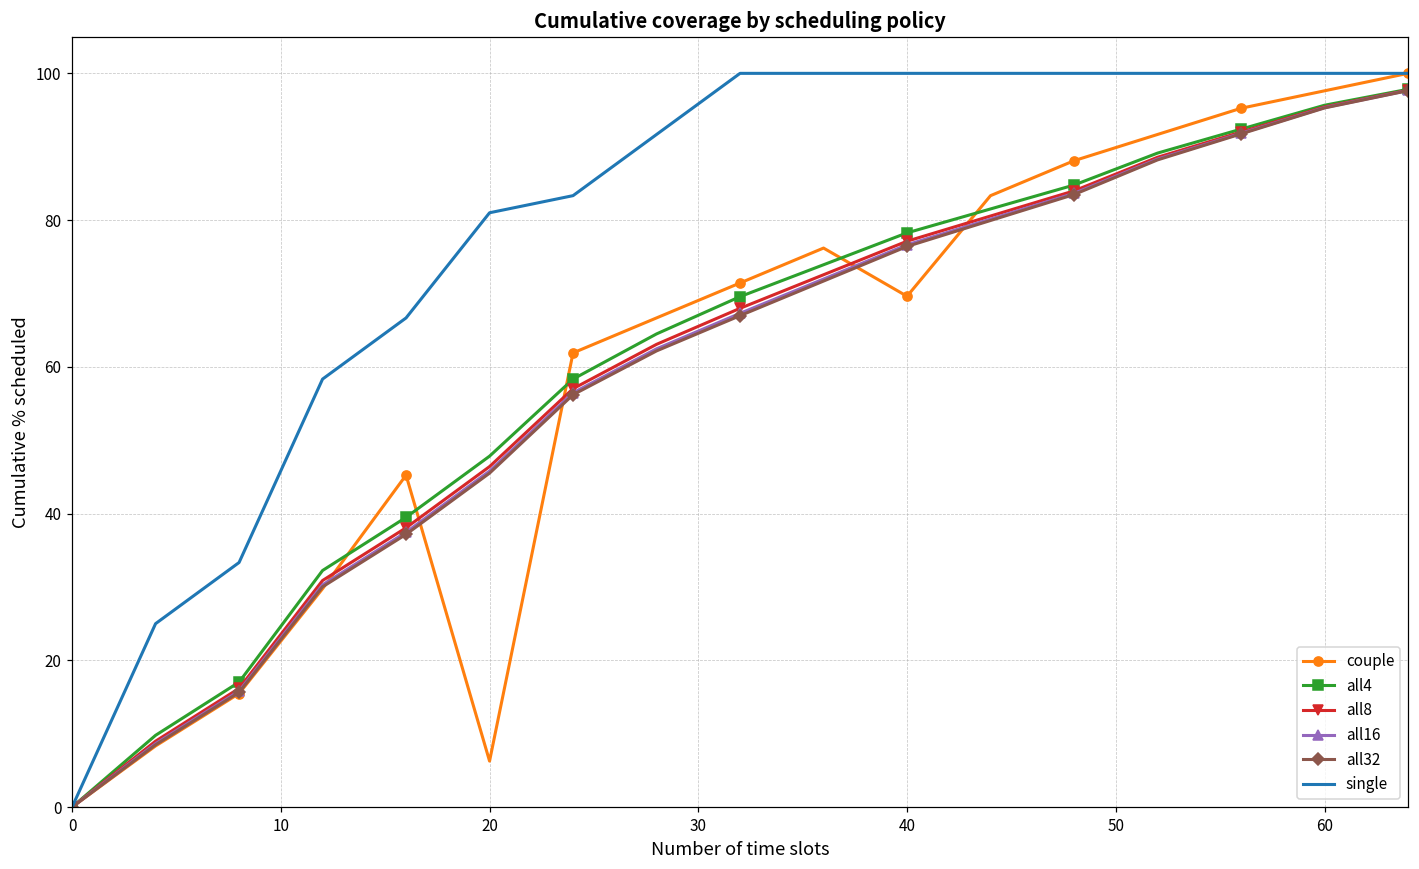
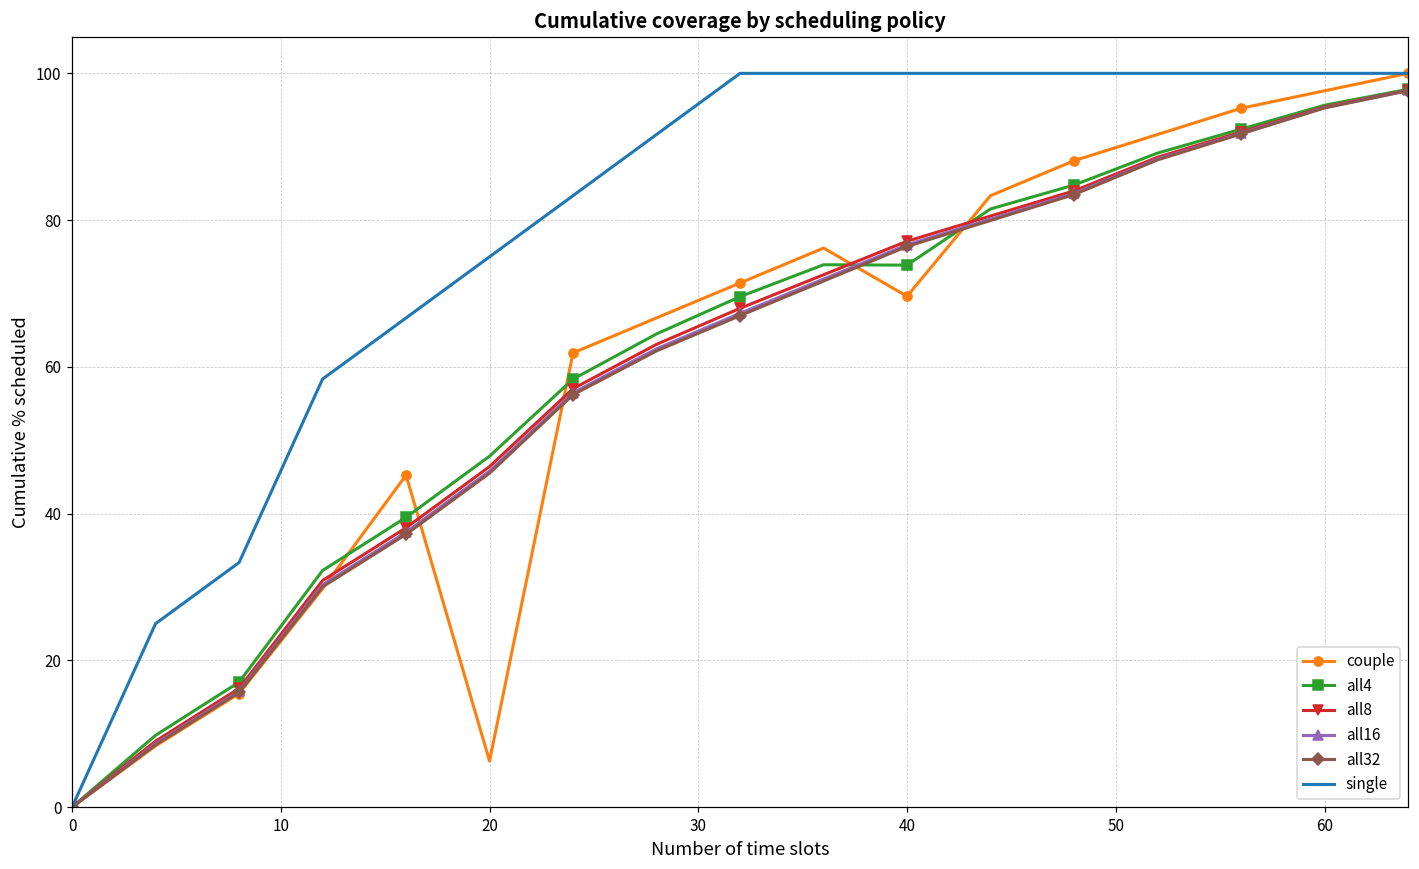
single, 20: 81 -> 75
all4, 40: 78 -> 74
